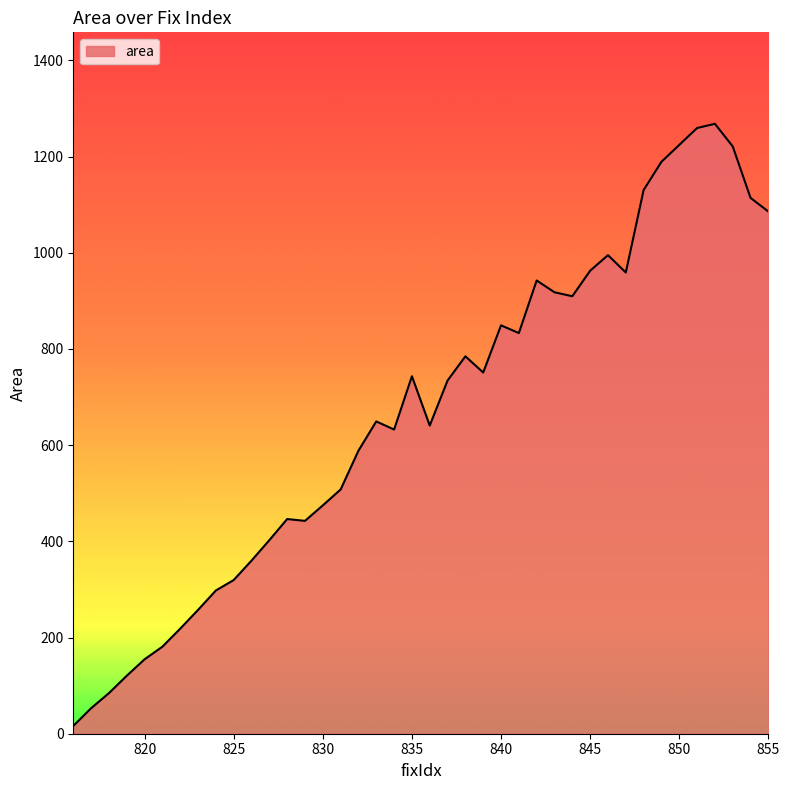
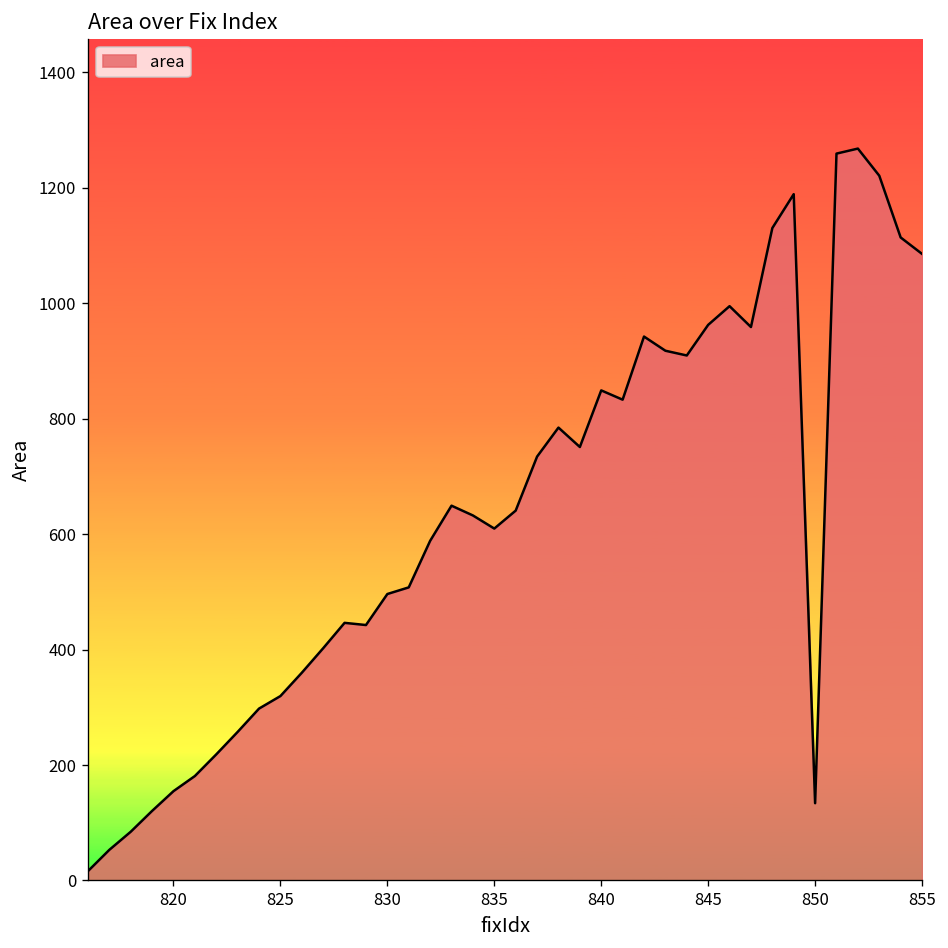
830: 470 -> 500
835: 740 -> 610
850: 1220 -> 130
